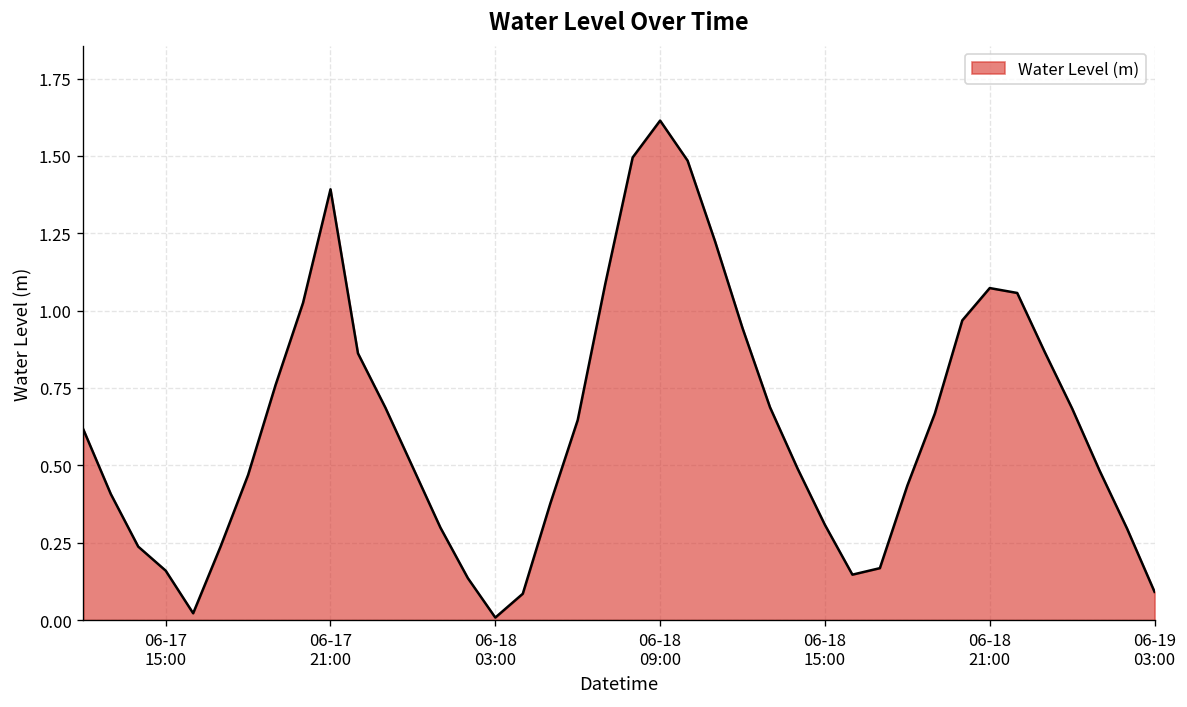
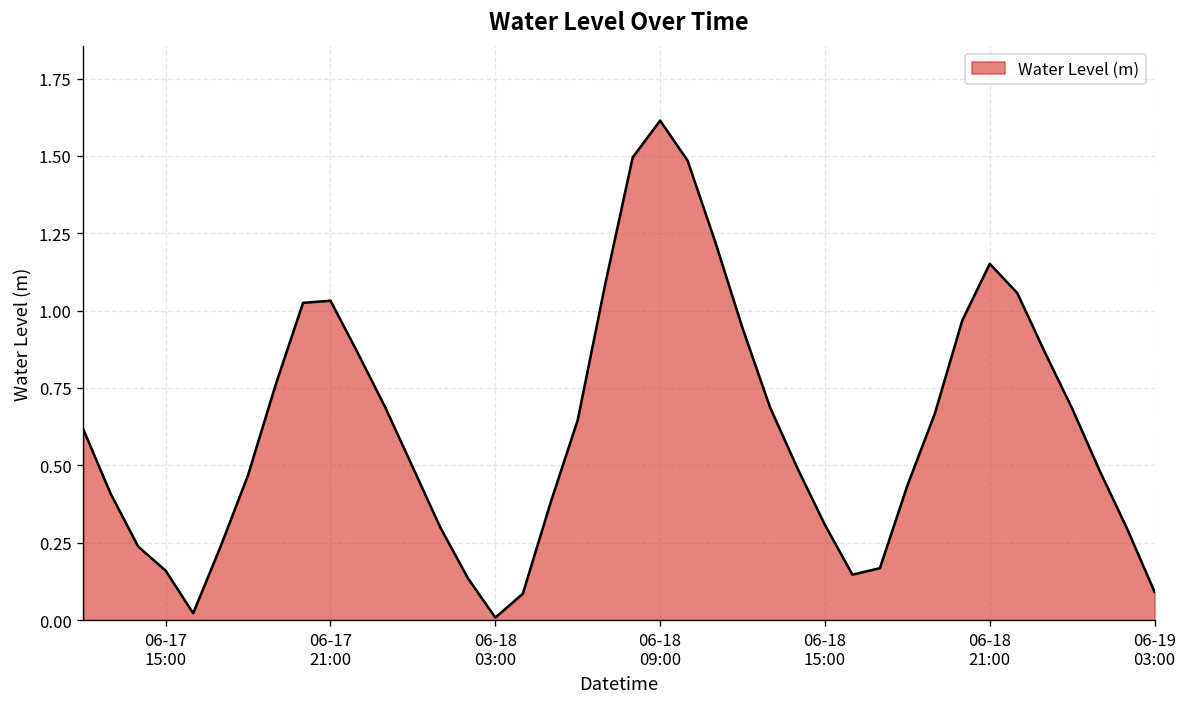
06-17 21:00: 1.39 -> 1.03
06-18 21:00: 1.07 -> 1.15
